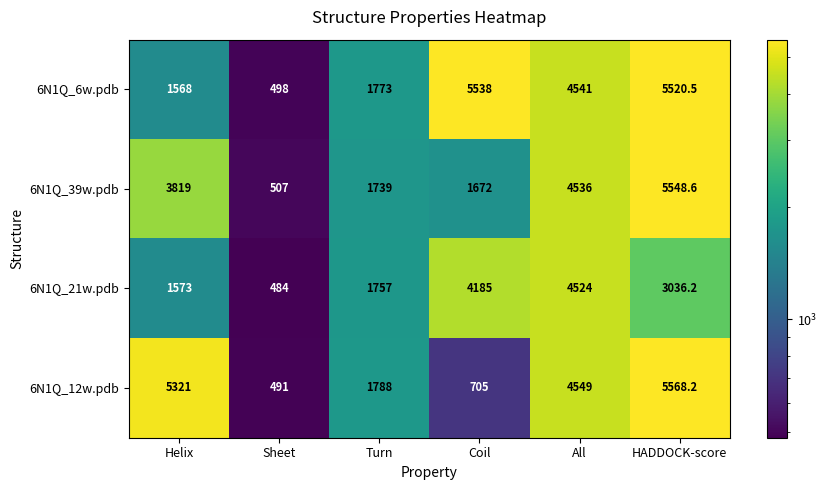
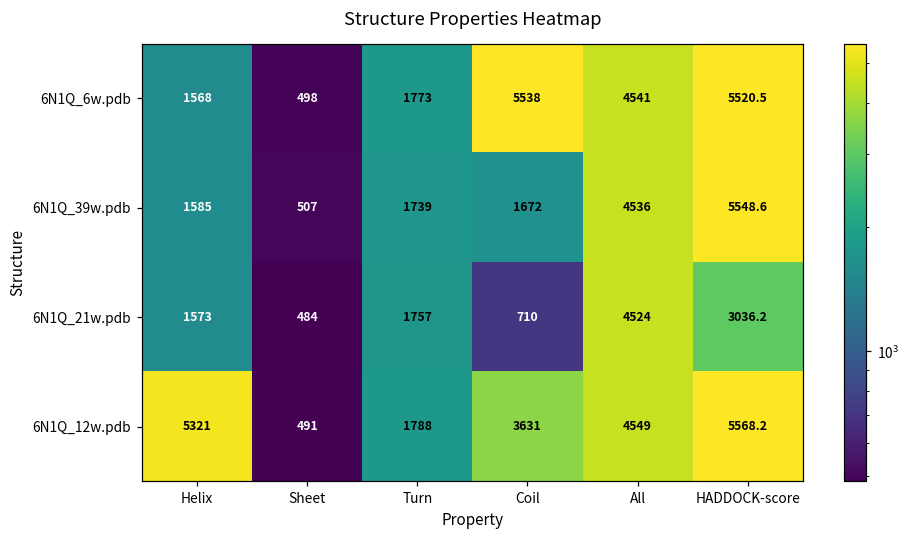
6N1Q_39w.pdb, Helix: 3819 -> 1585
6N1Q_21w.pdb, Coil: 4185 -> 710
6N1Q_12w.pdb, Coil: 705 -> 3631
